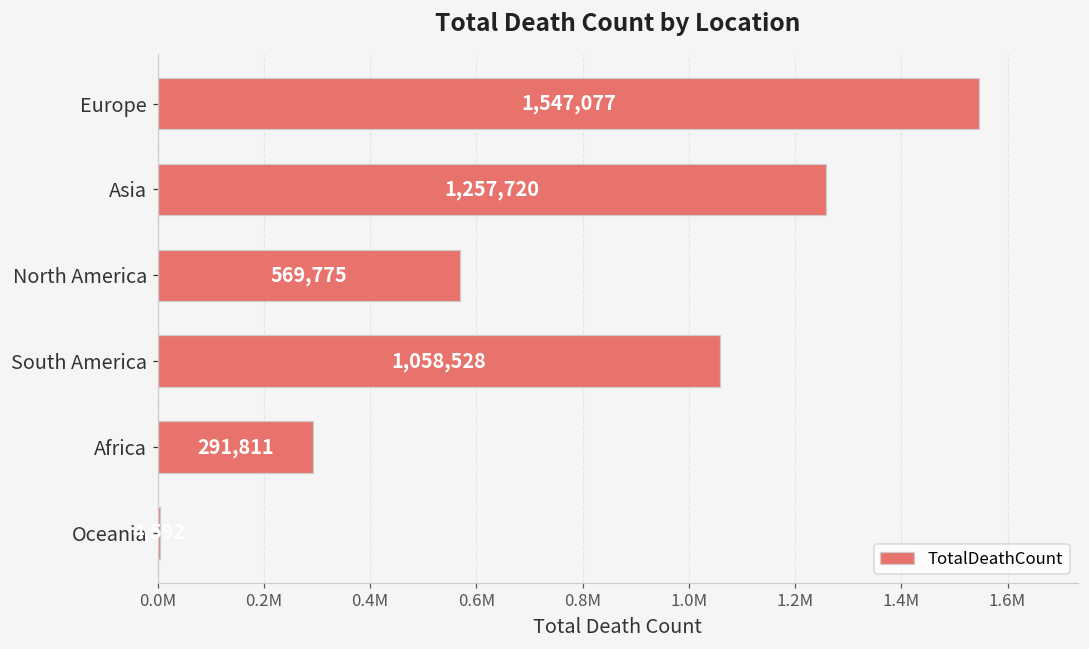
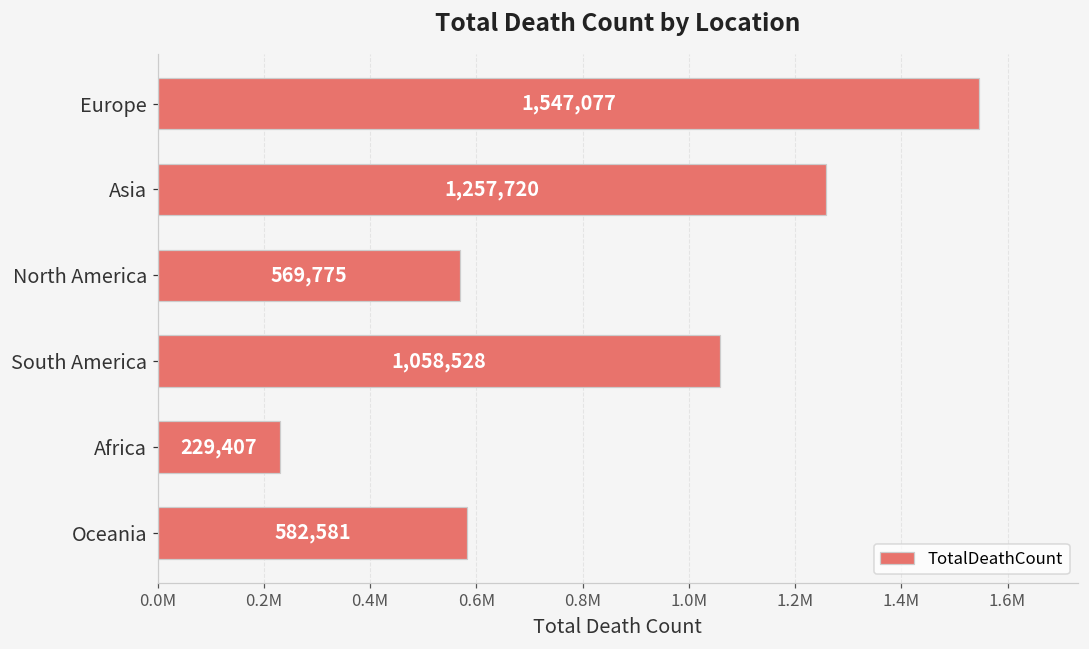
Africa: 291,811 -> 229,407
Oceania: 0 -> 580000
